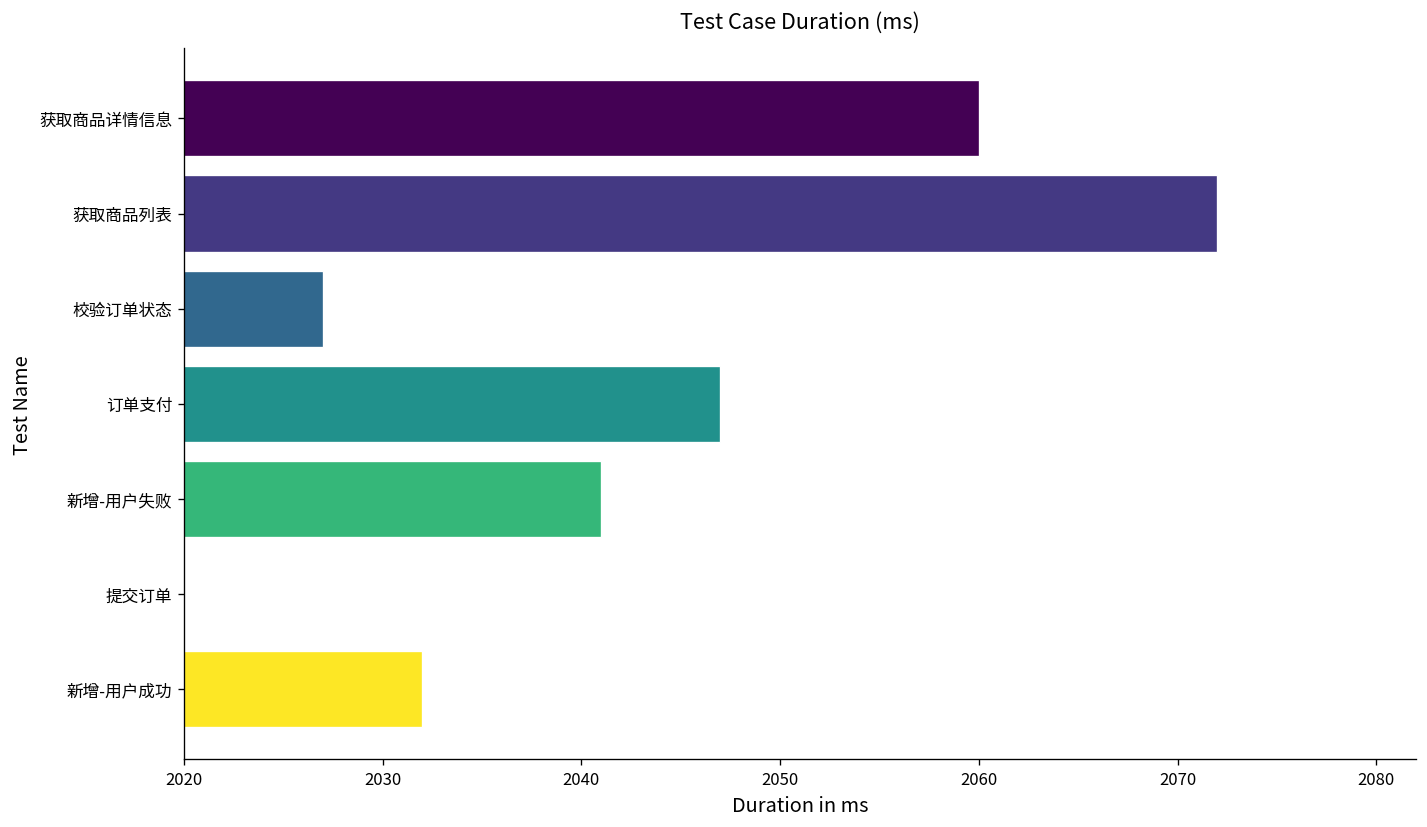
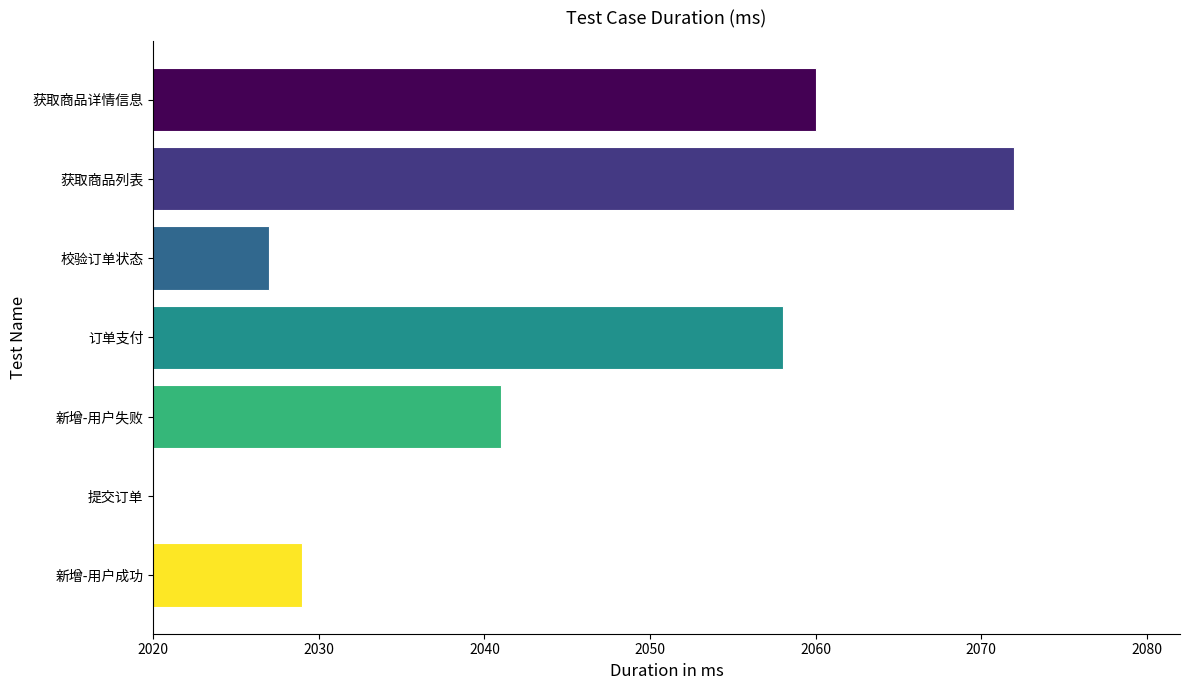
订单支付: 2047 -> 2058
新增-用户成功: 2032 -> 2029
